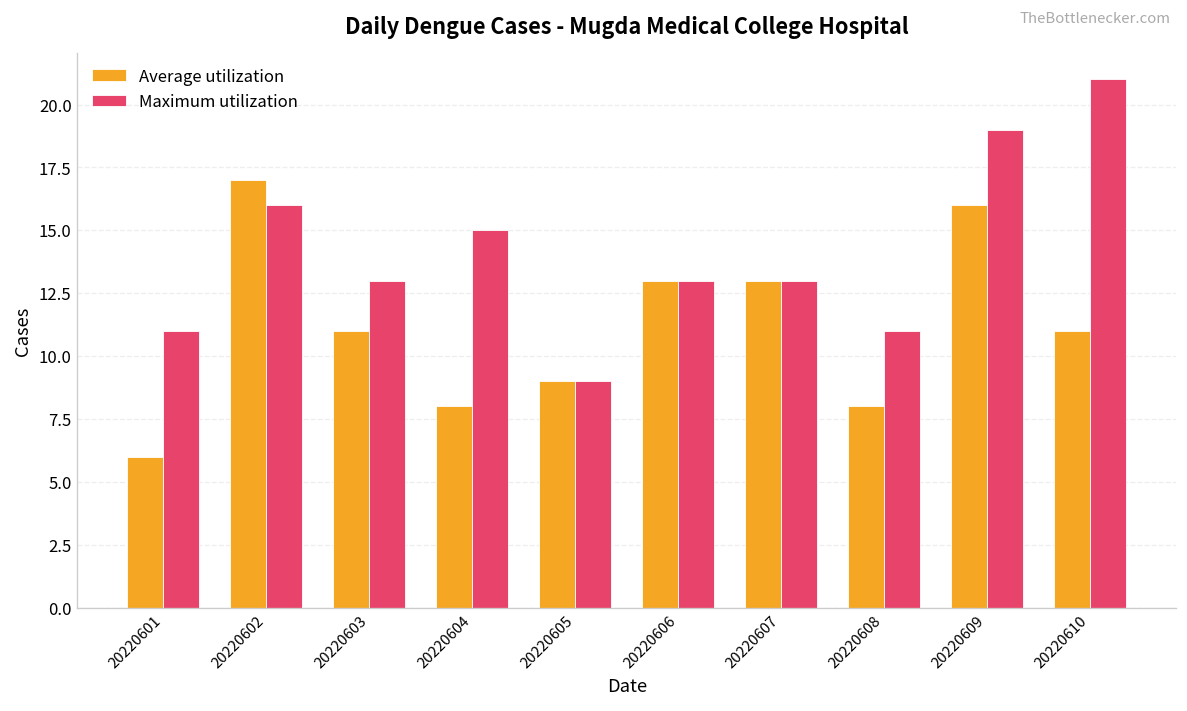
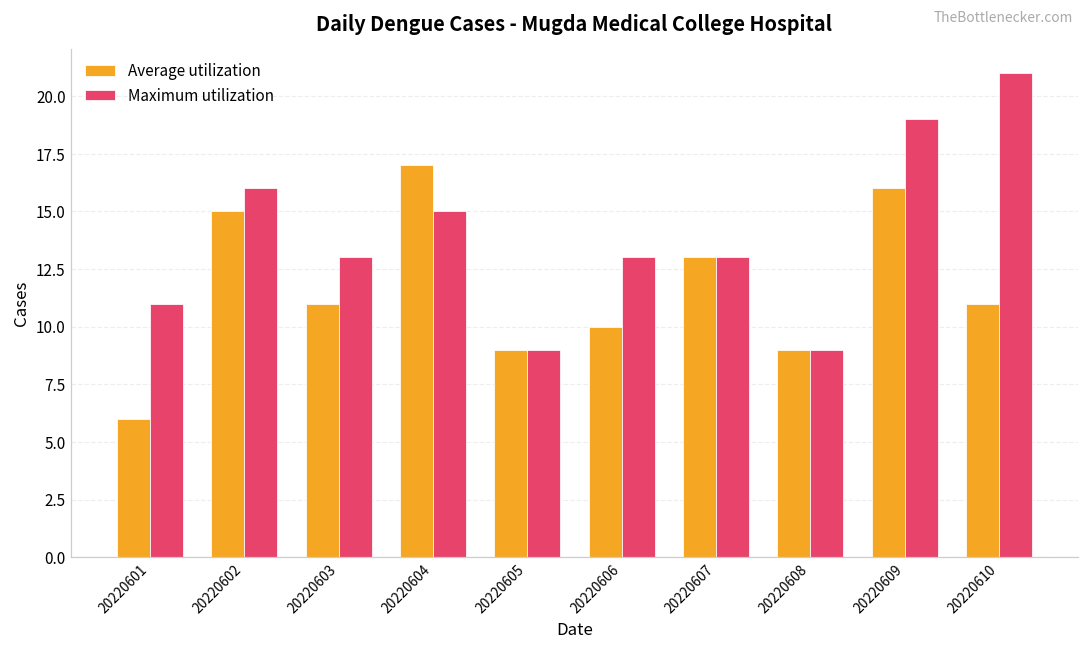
Average utilization, 20220602: 17 -> 15
Average utilization, 20220604: 8 -> 17
Average utilization, 20220606: 13 -> 10
Average utilization, 20220608: 8 -> 9
Maximum utilization, 20220608: 11 -> 9
